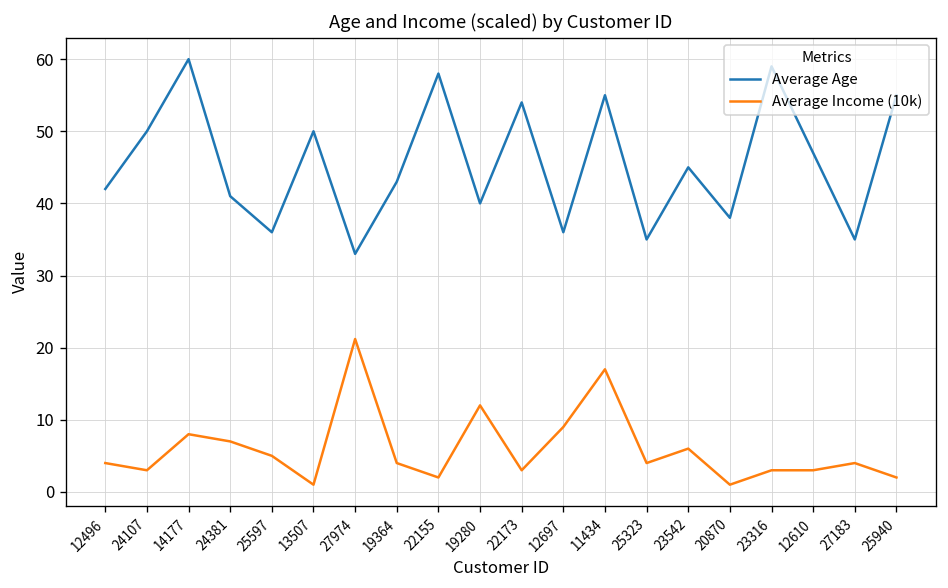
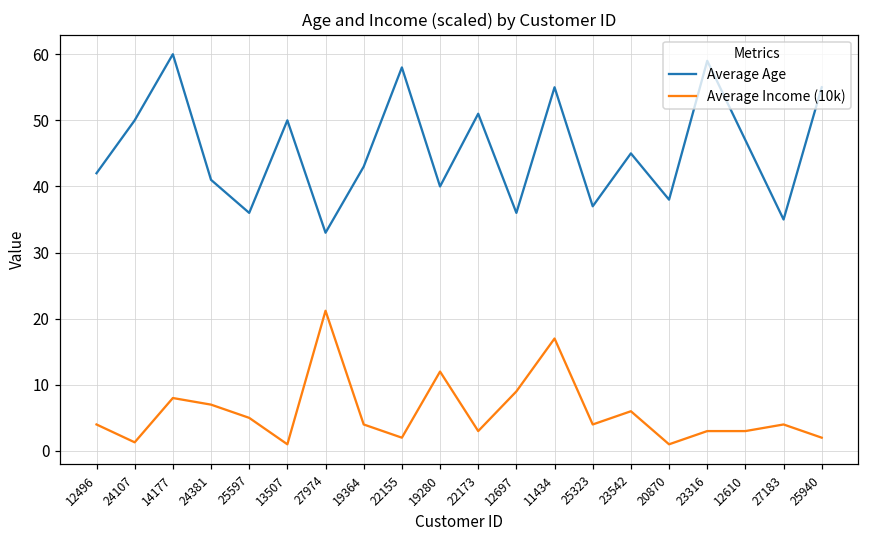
Average Income (10k), 24107: 3 -> 1
Average Age, 22173: 54 -> 51
Average Age, 25323: 35 -> 37
